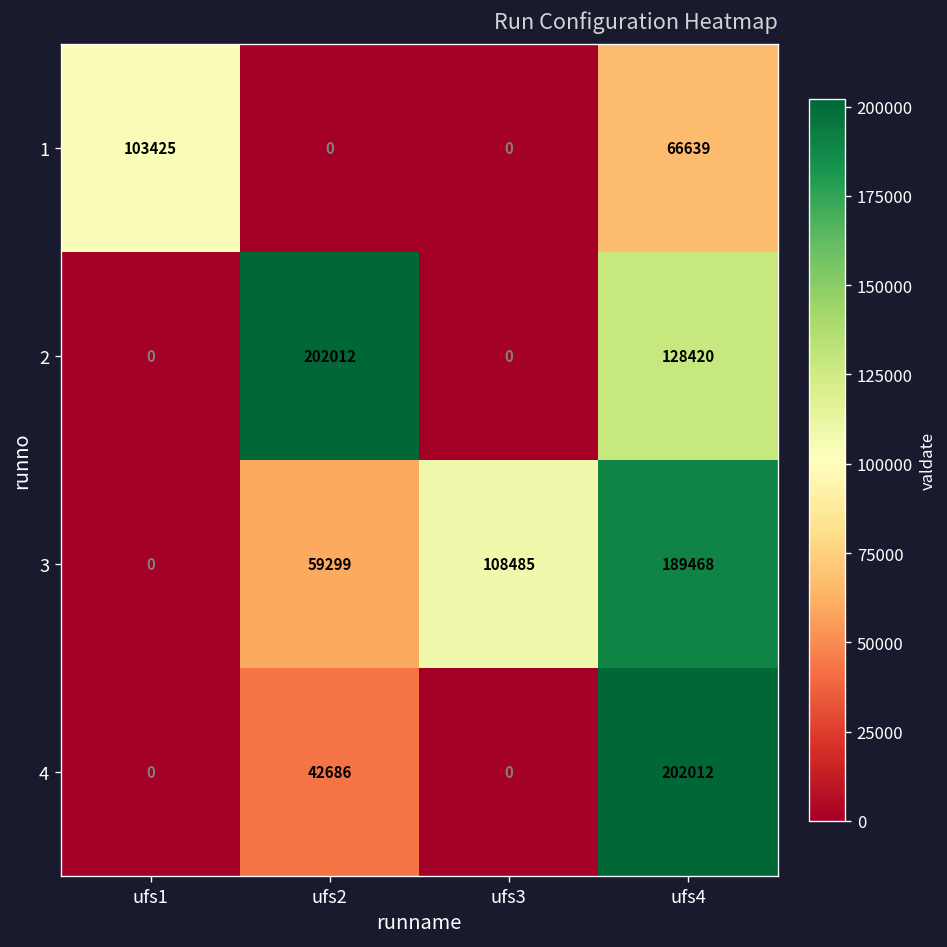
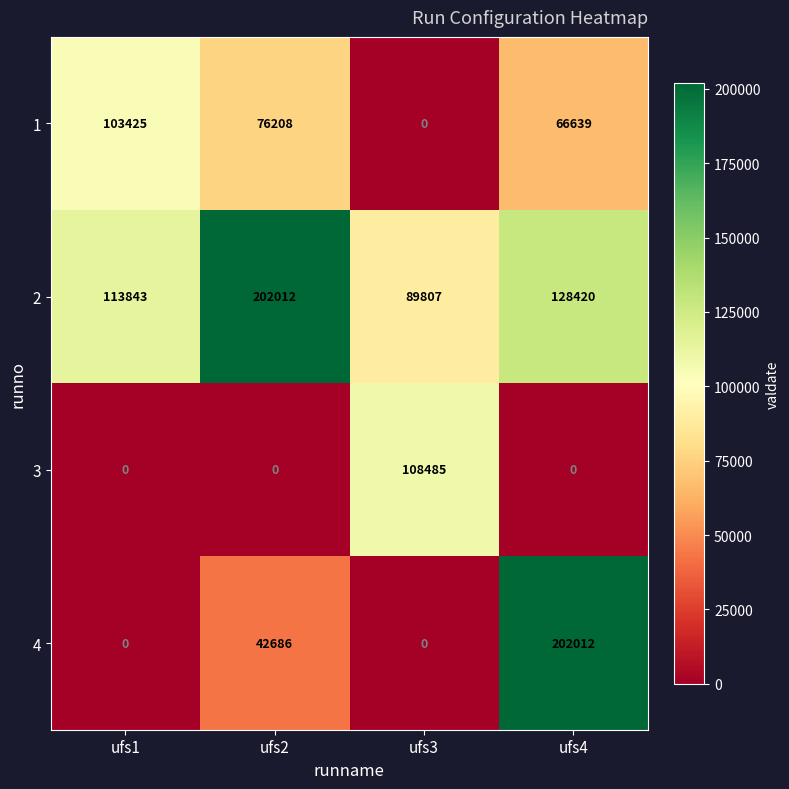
1, ufs2: 0 -> 76208
2, ufs1: 0 -> 113843
2, ufs3: 0 -> 89807
3, ufs2: 59299 -> 0
3, ufs4: 189468 -> 0
